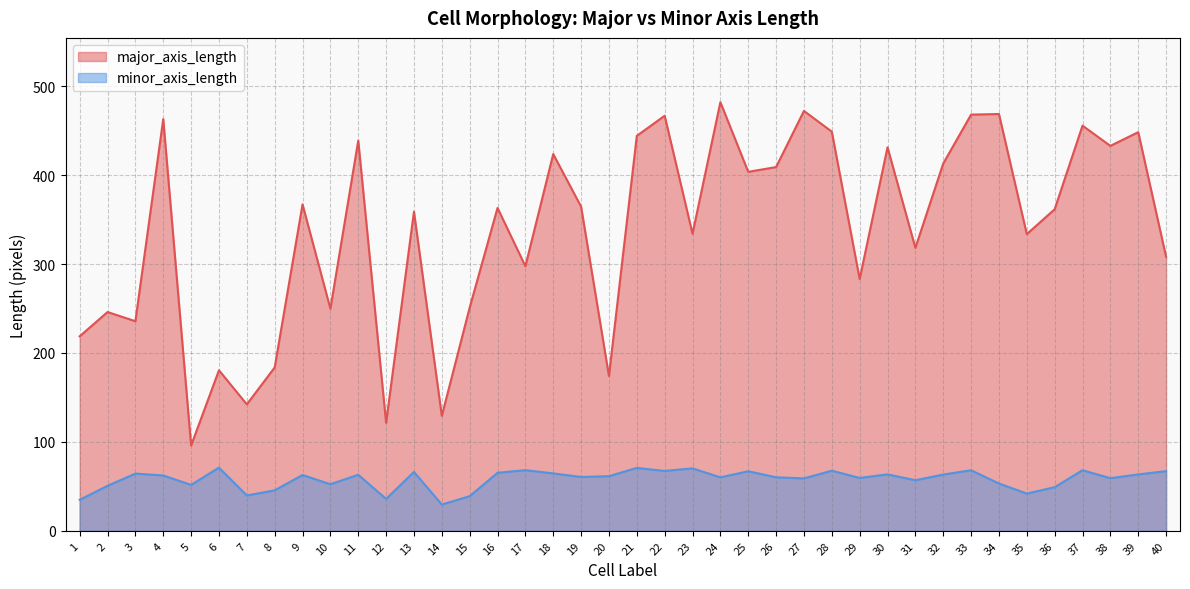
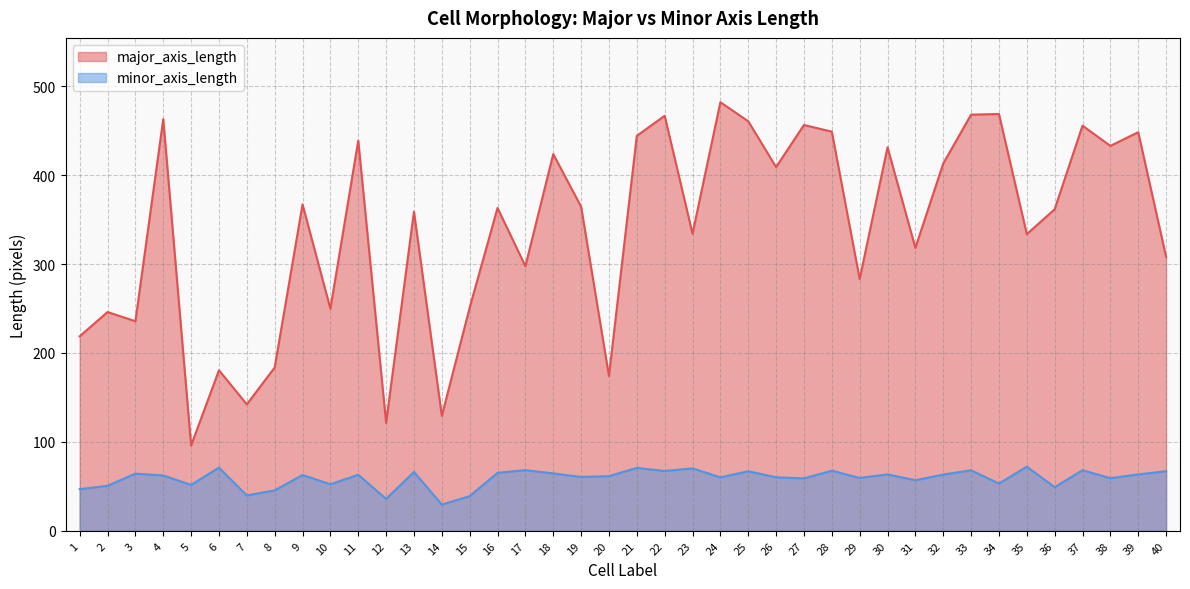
minor_axis_length, 1: 30 -> 50
major_axis_length, 25: 400 -> 460
major_axis_length, 27: 470 -> 460
minor_axis_length, 35: 40 -> 70
